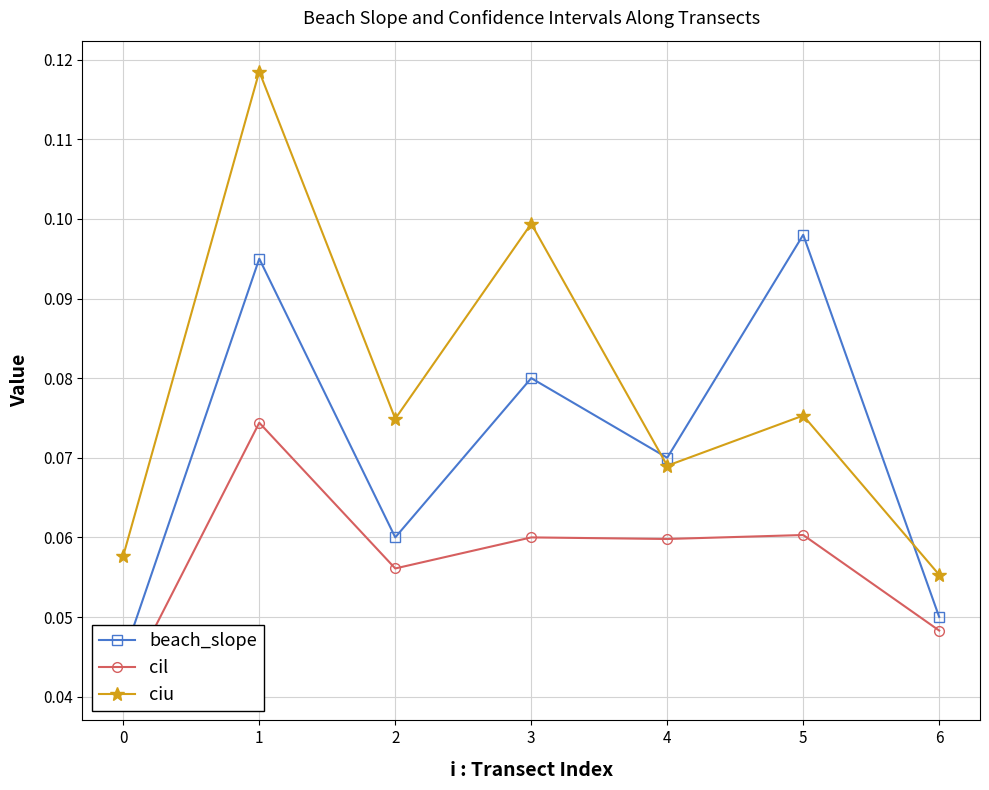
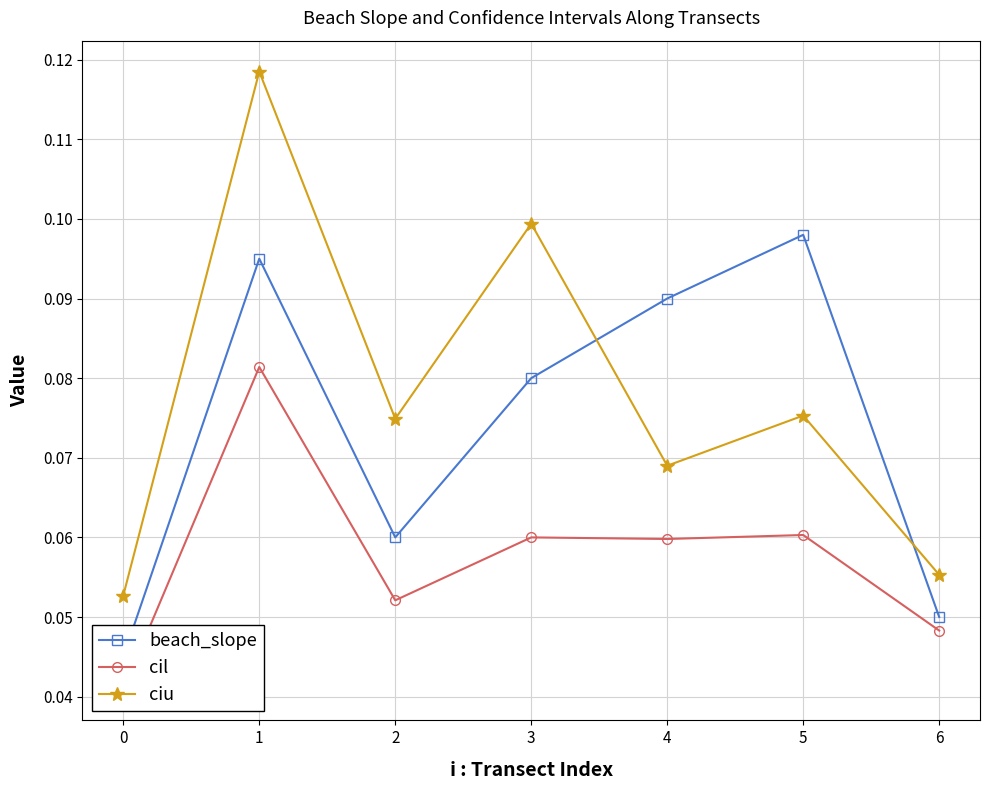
ciu, 0: 0.058 -> 0.053
cil, 1: 0.074 -> 0.081
cil, 2: 0.056 -> 0.052
beach_slope, 4: 0.07 -> 0.09
